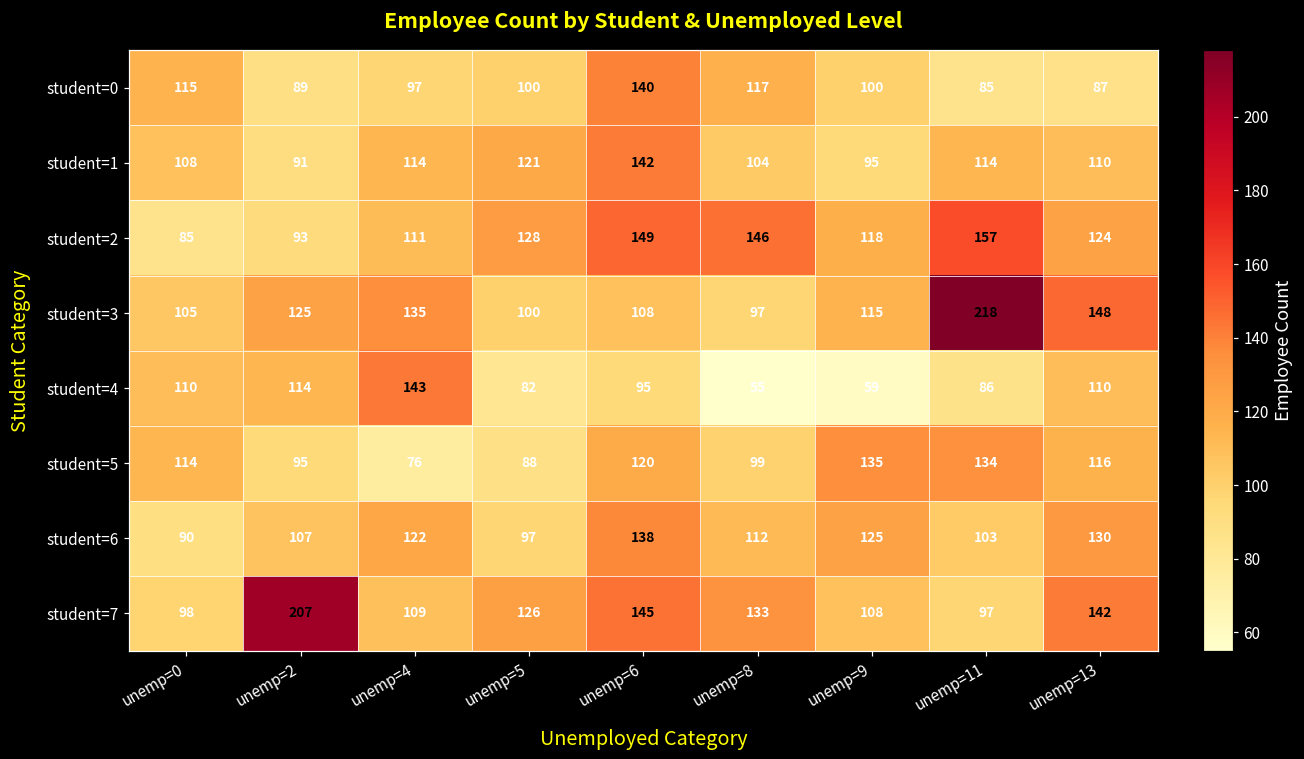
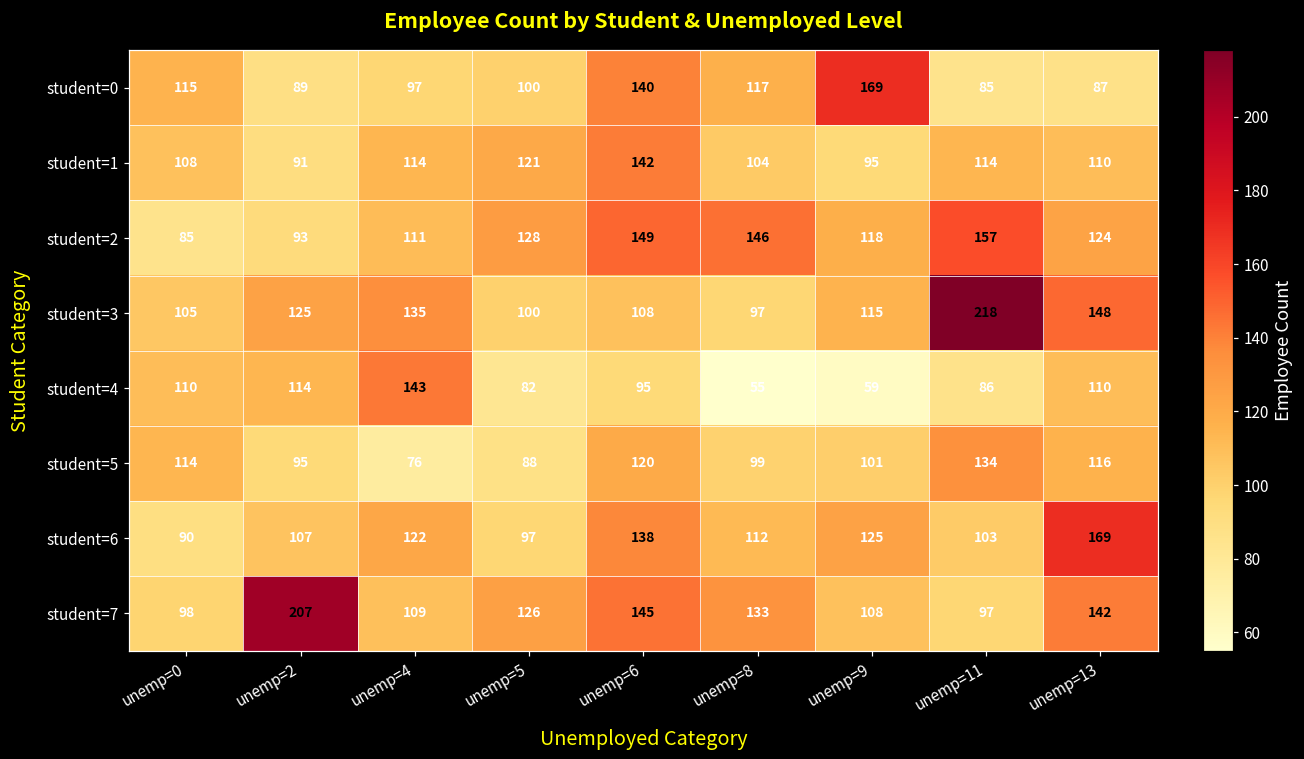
student=0, unemp=9: 100 -> 169
student=5, unemp=9: 135 -> 101
student=6, unemp=13: 130 -> 169
